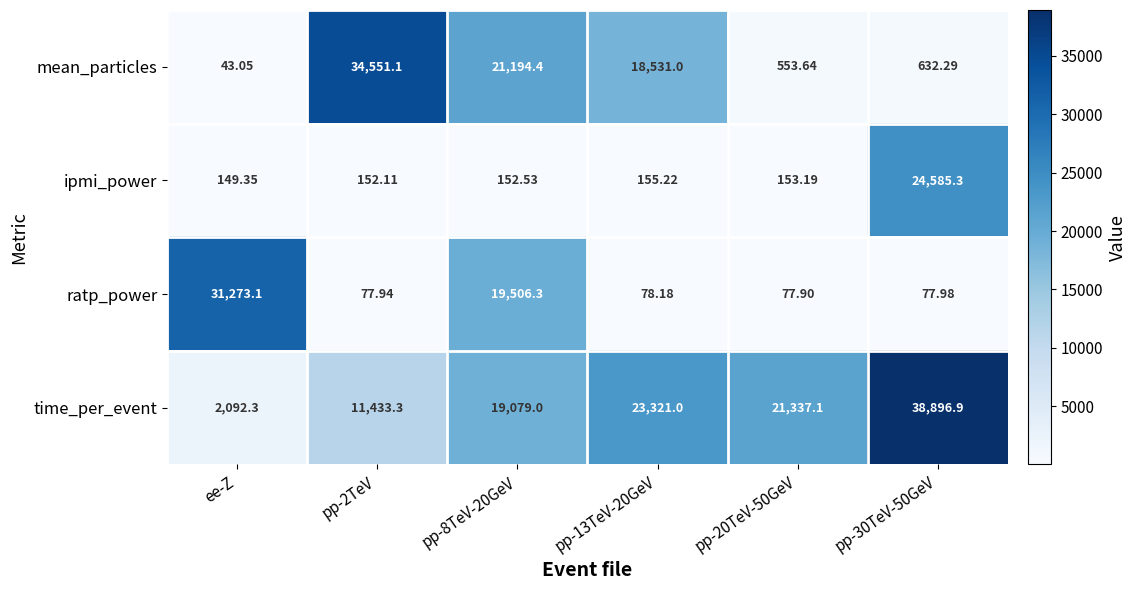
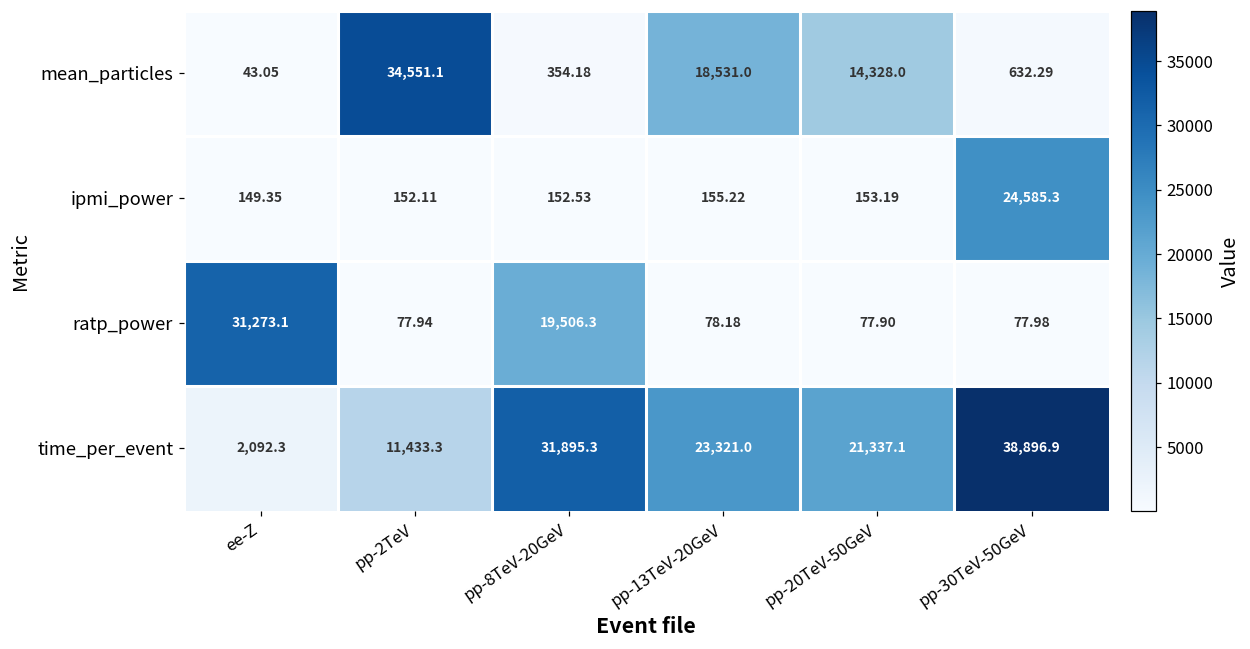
mean_particles, pp-8TeV-20GeV: 21,194.4 -> 354.18
mean_particles, pp-20TeV-50GeV: 553.64 -> 14,328.0
time_per_event, pp-8TeV-20GeV: 19,079.0 -> 31,895.3
